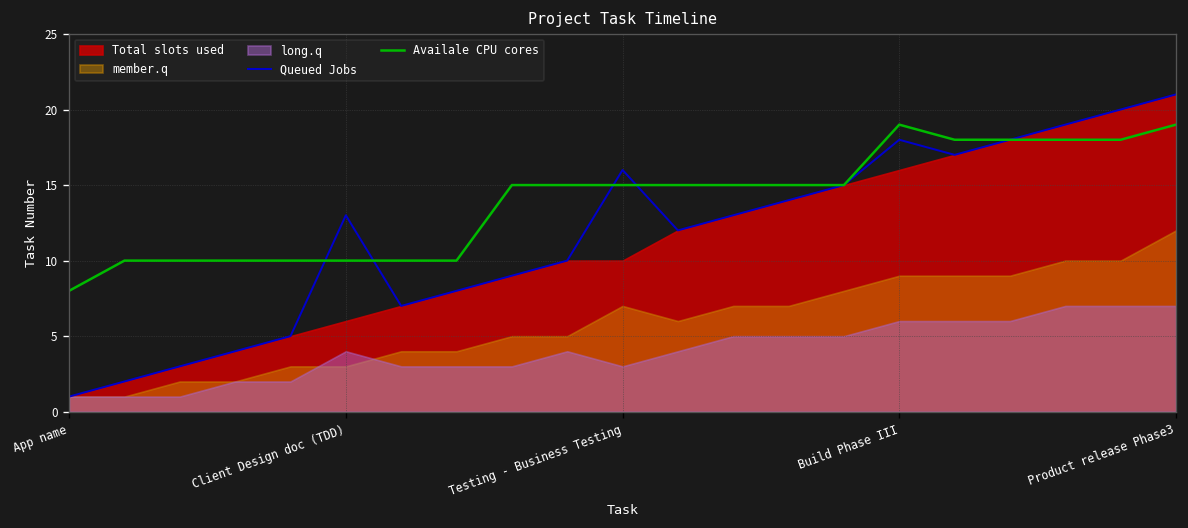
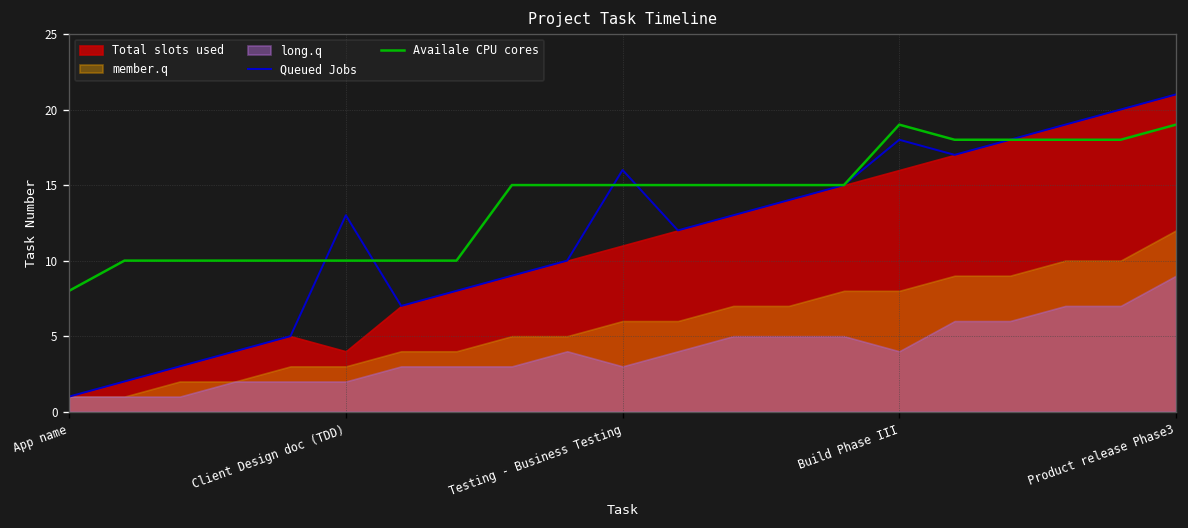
Total slots used, Client Design doc (TDD): 6 -> 4
long.q, Client Design doc (TDD): 4 -> 2
Total slots used, Testing - Business Testing: 10 -> 11
member.q, Testing - Business Testing: 7 -> 6
member.q, Build Phase III: 9 -> 8
long.q, Build Phase III: 6 -> 4
long.q, Product release Phase3: 7 -> 9
